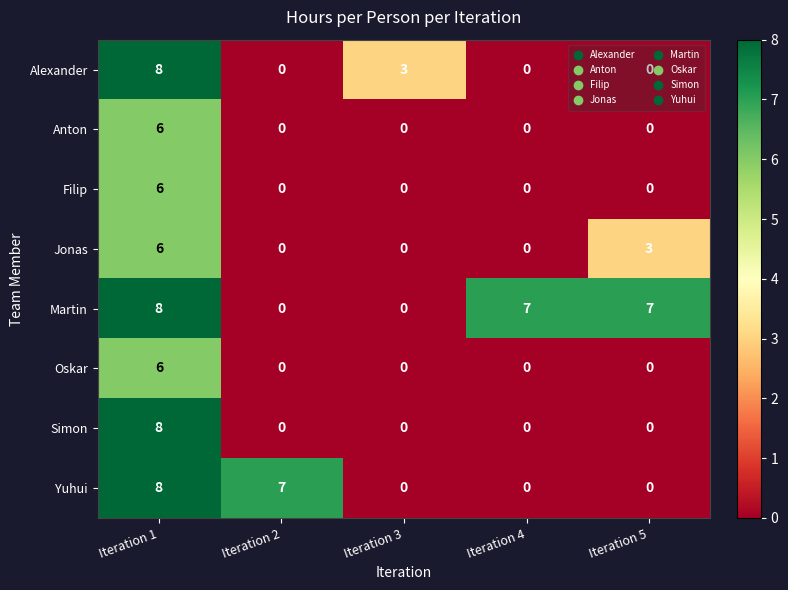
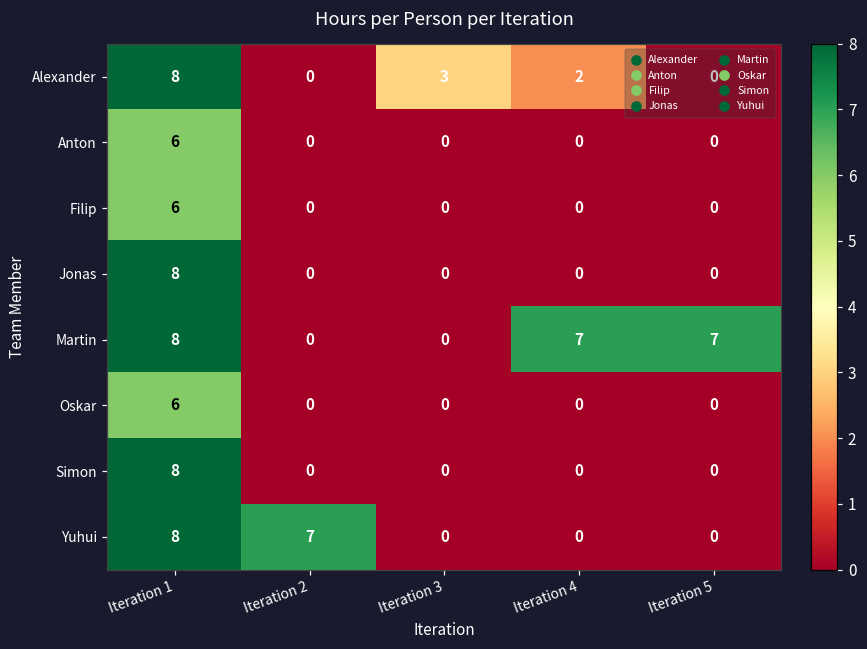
Alexander, Iteration 4: 0 -> 2
Jonas, Iteration 1: 6 -> 8
Jonas, Iteration 5: 3 -> 0
